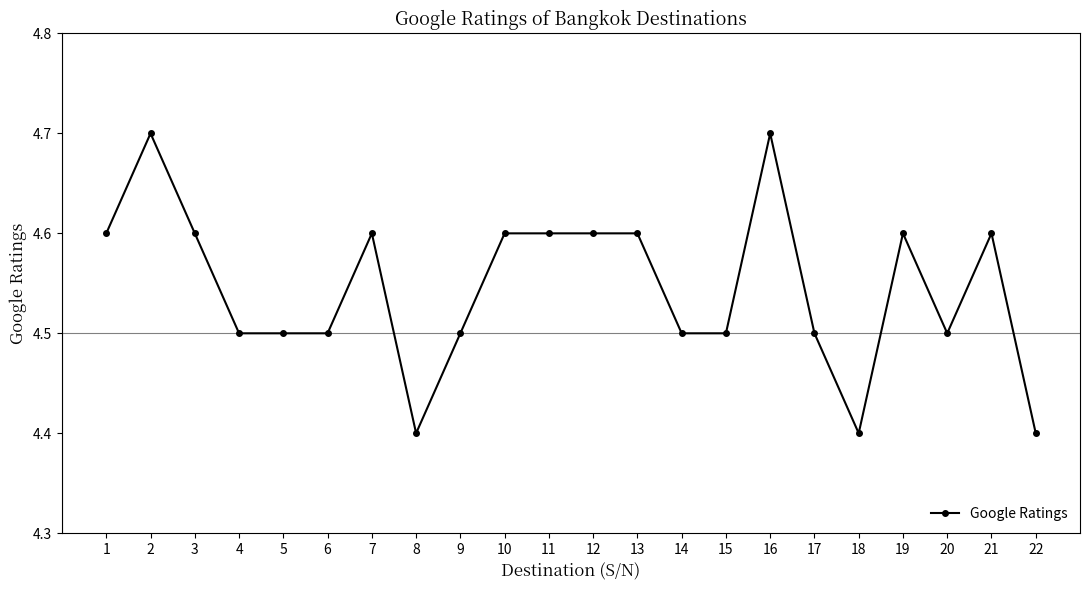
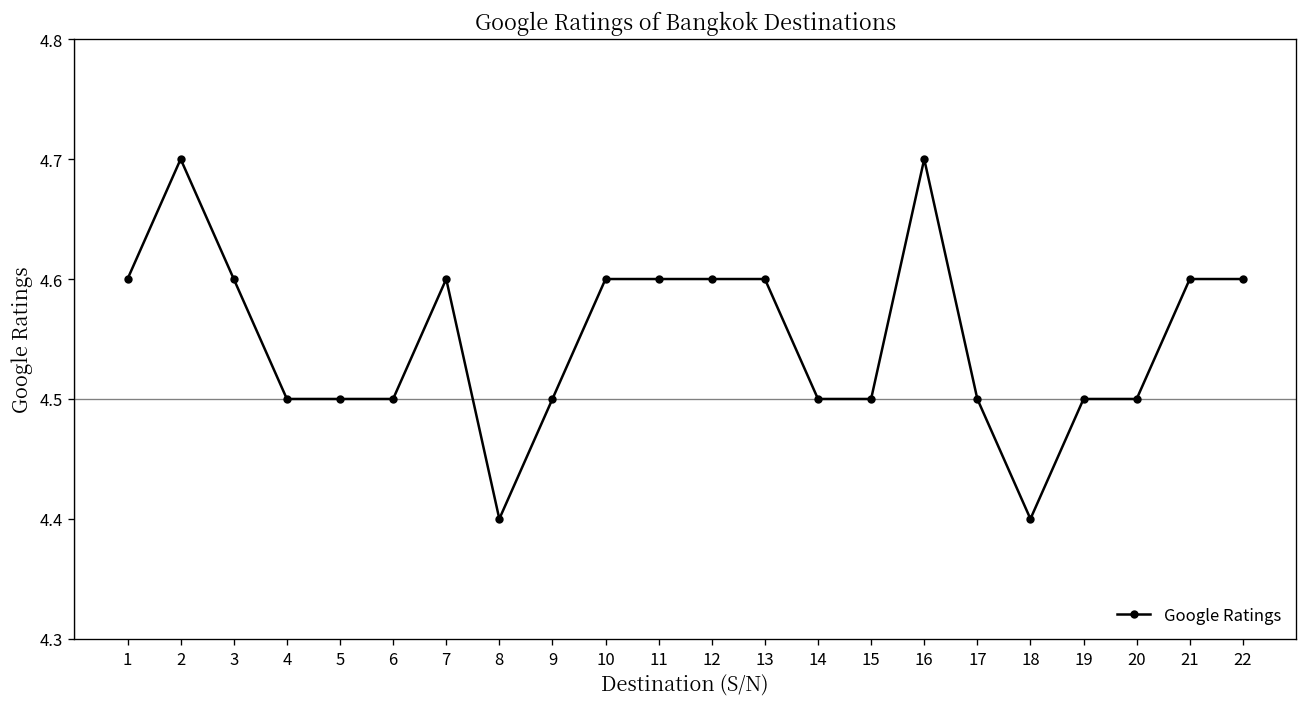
19: 4.6 -> 4.5
22: 4.4 -> 4.6
